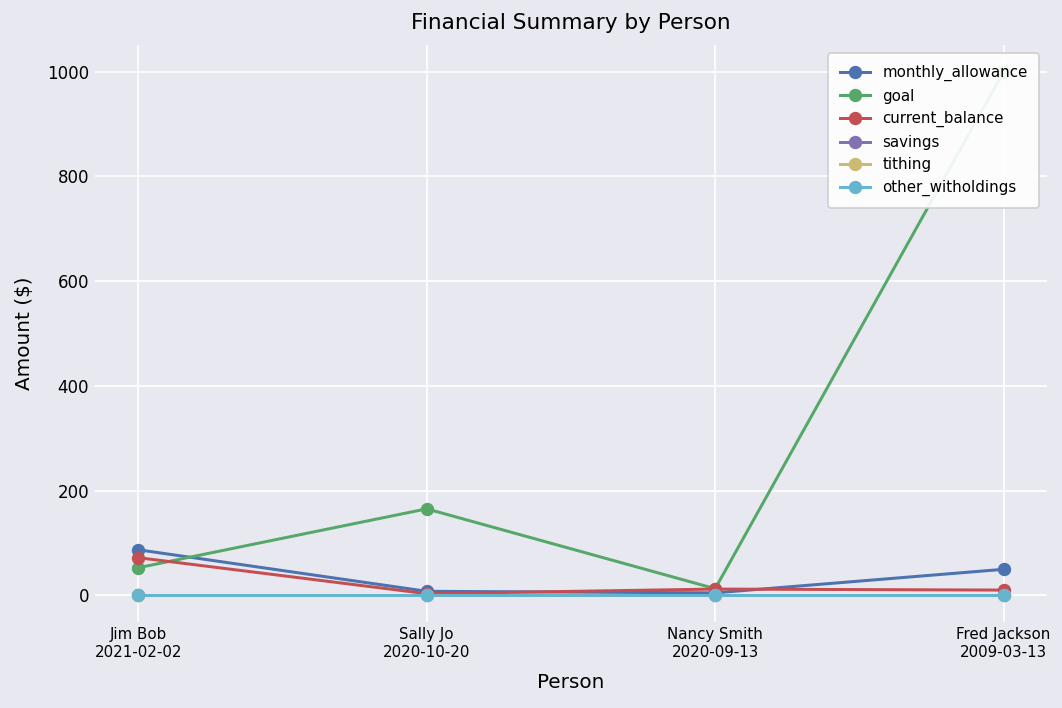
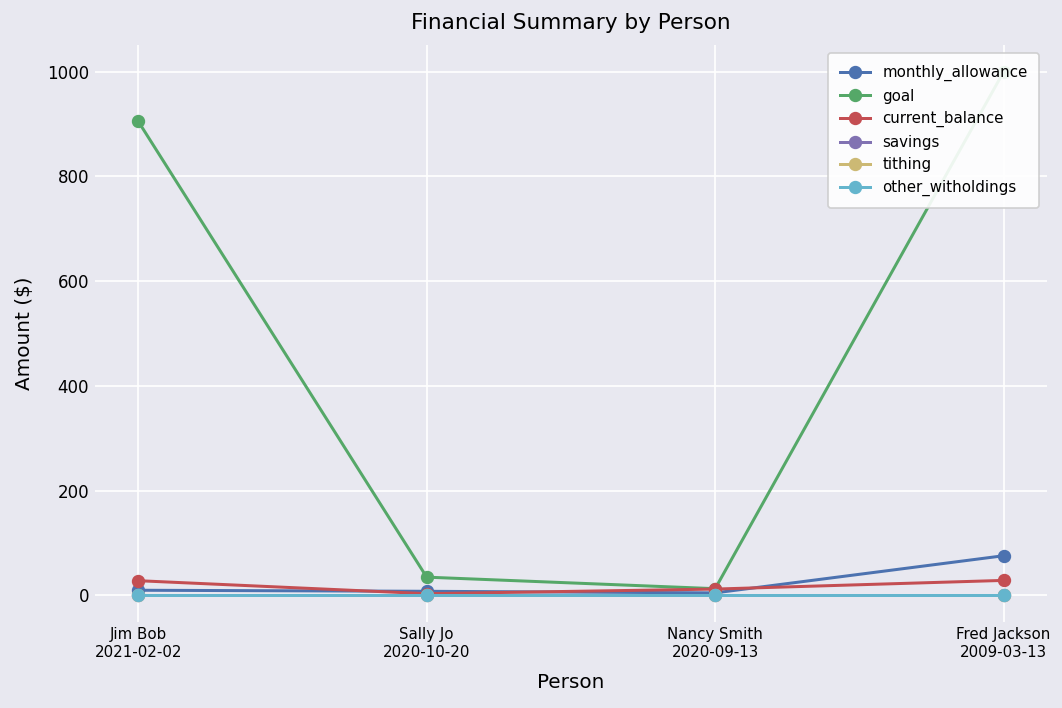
monthly_allowance, Jim Bob 2021-02-02: 90 -> 10
goal, Jim Bob 2021-02-02: 50 -> 910
current_balance, Jim Bob 2021-02-02: 70 -> 30
goal, Sally Jo 2020-10-20: 170 -> 40
monthly_allowance, Fred Jackson 2009-03-13: 50 -> 80
current_balance, Fred Jackson 2009-03-13: 10 -> 30
